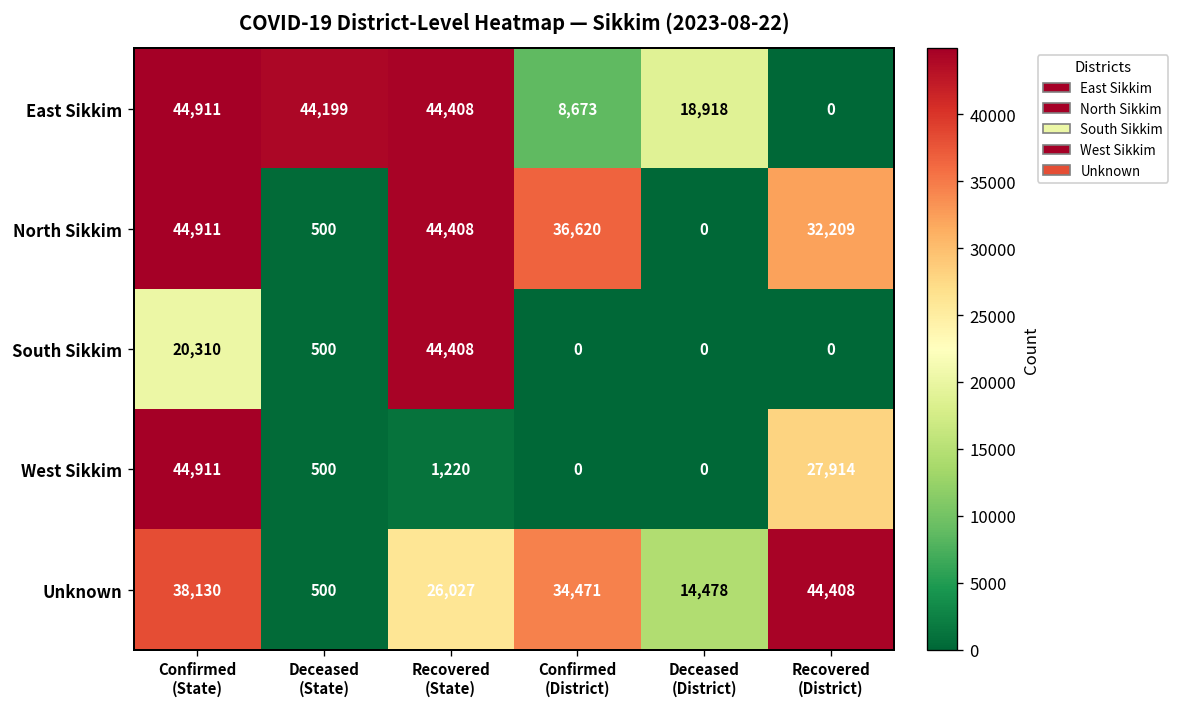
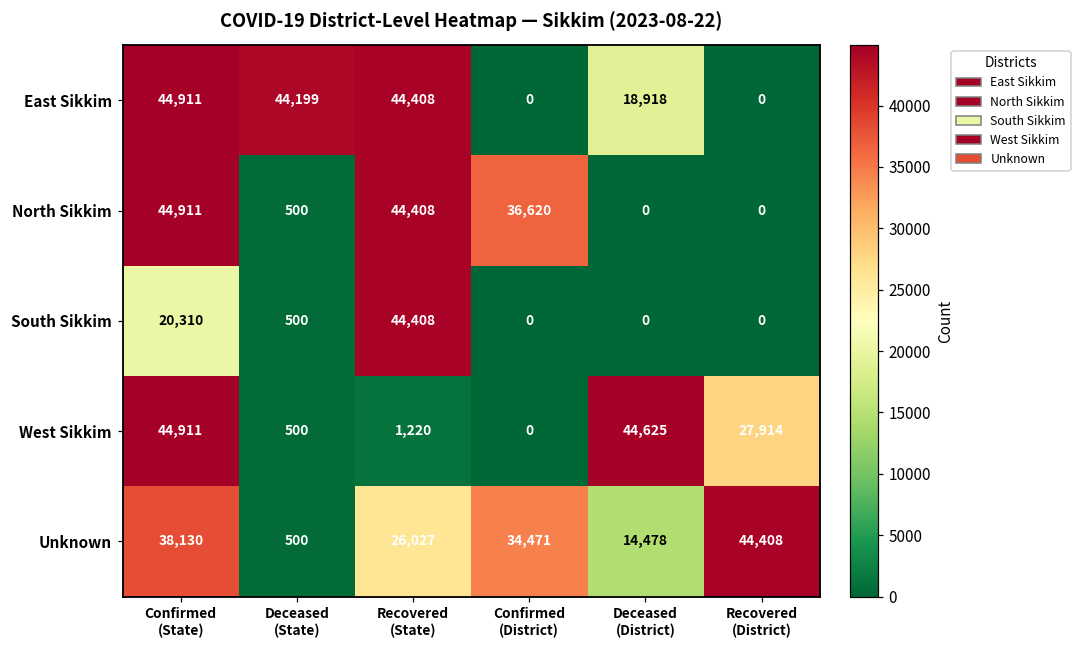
East Sikkim, Confirmed (District): 8,673 -> 0
North Sikkim, Recovered (District): 32,209 -> 0
West Sikkim, Deceased (District): 0 -> 44,625
